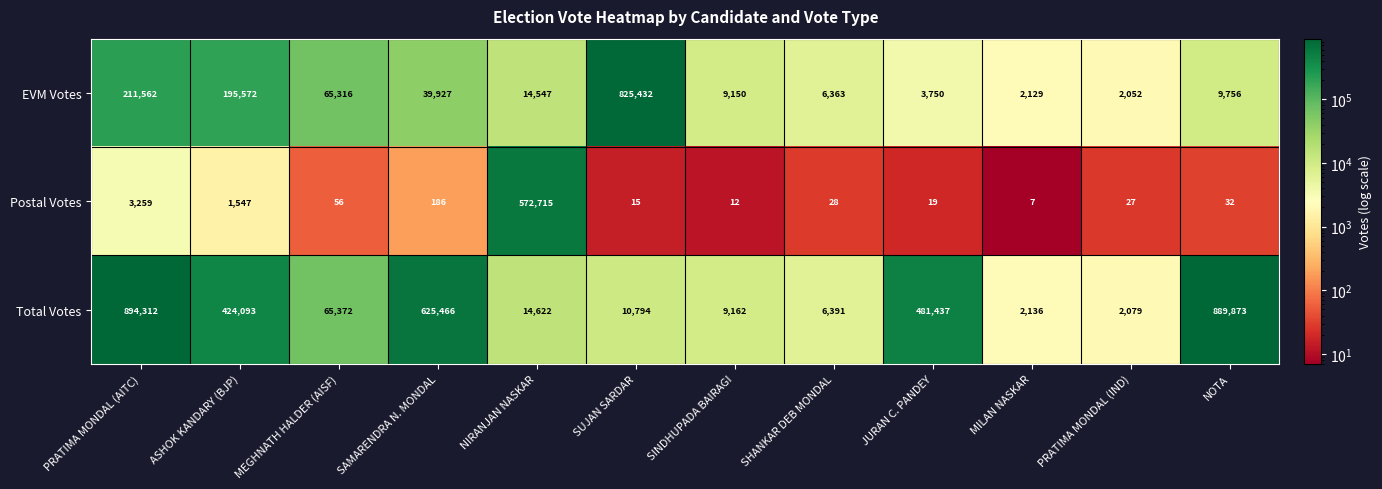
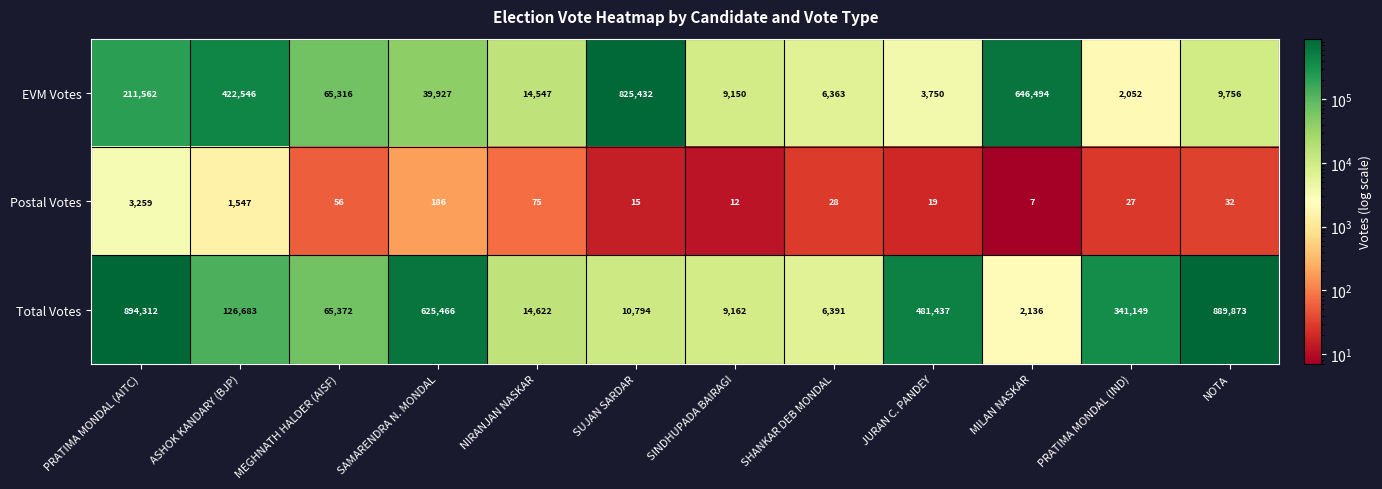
EVM Votes, ASHOK KANDARY (BJP): 195,572 -> 422,546
EVM Votes, MILAN NASKAR: 2,129 -> 646,494
Postal Votes, NIRANJAN NASKAR: 572,715 -> 75
Total Votes, ASHOK KANDARY (BJP): 424,093 -> 126,683
Total Votes, PRATIMA MONDAL (IND): 2,079 -> 341,149
